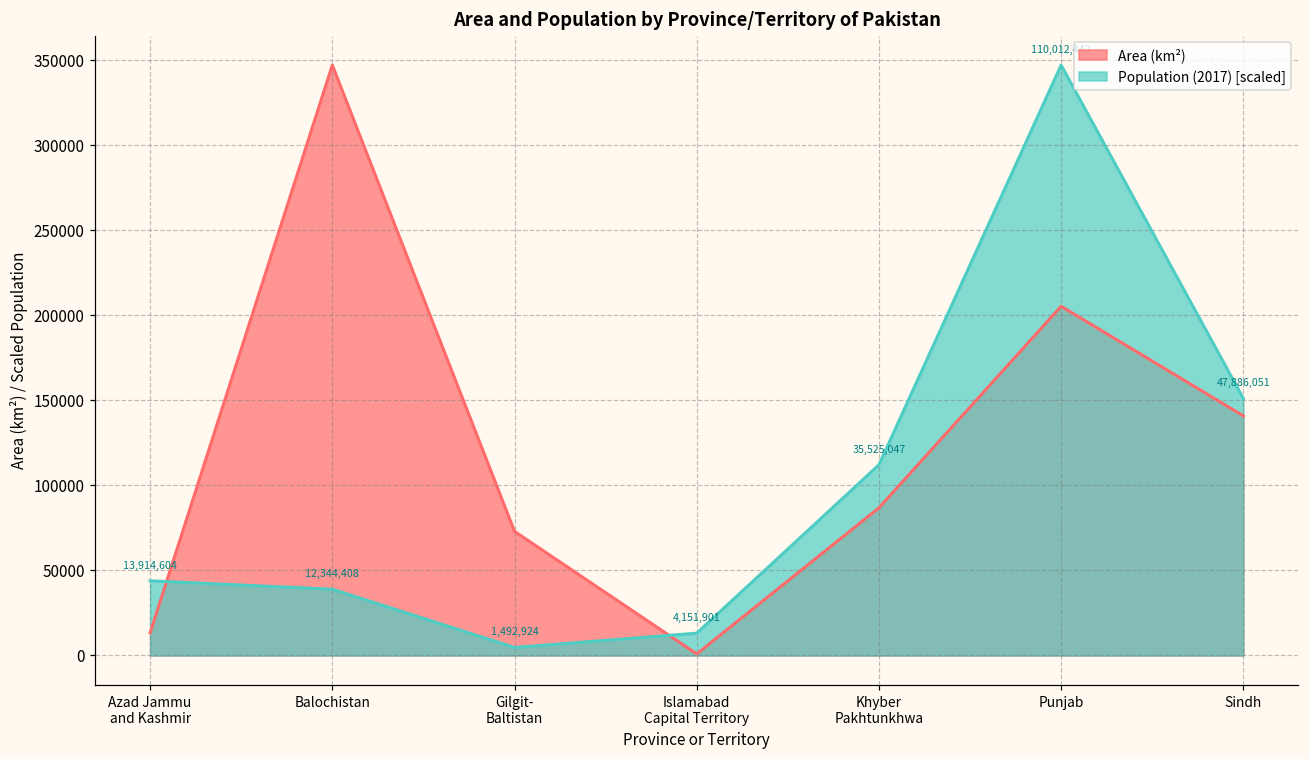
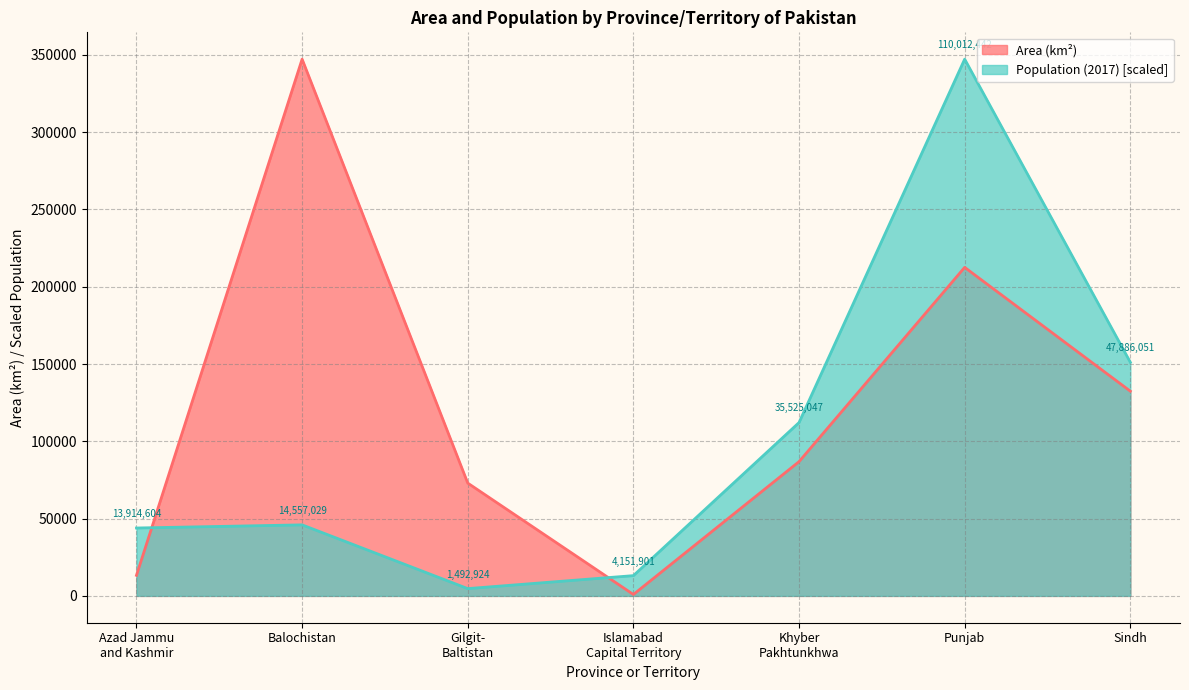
Population (2017) [scaled], Balochistan: 12,344,408 -> 14,557,029
Area (km²), Punjab: 205000 -> 213000
Area (km²), Sindh: 141000 -> 132000
